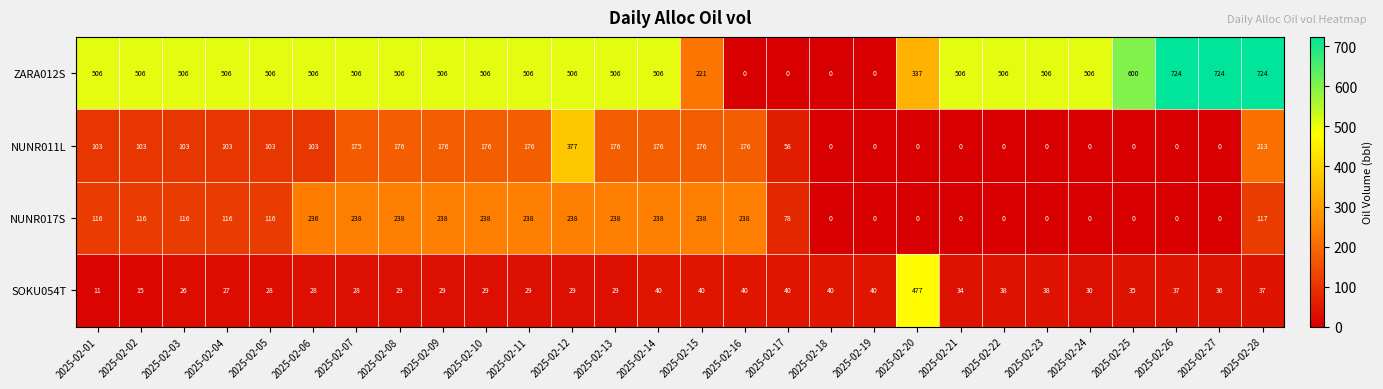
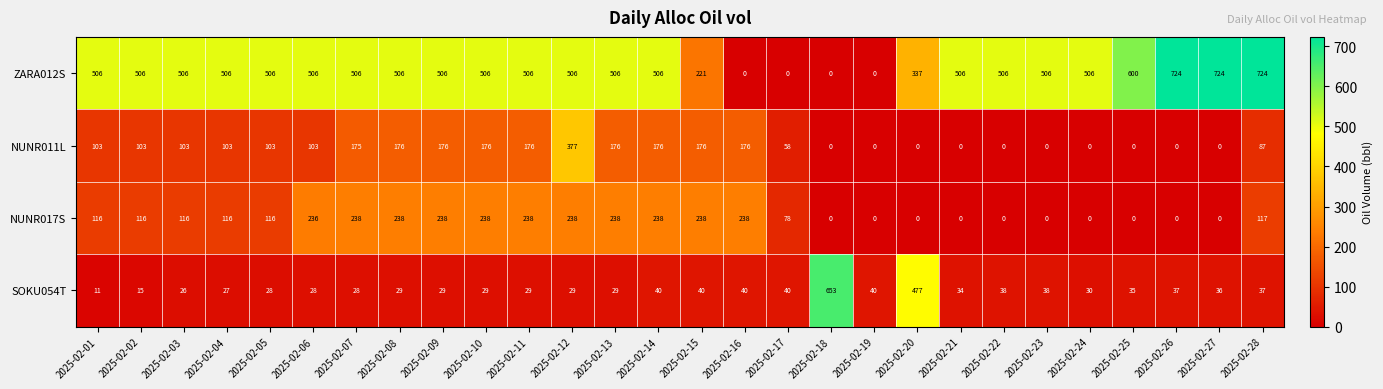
NUNR011L, 2025-02-28: 213 -> 87
SOKU054T, 2025-02-18: 40 -> 653
